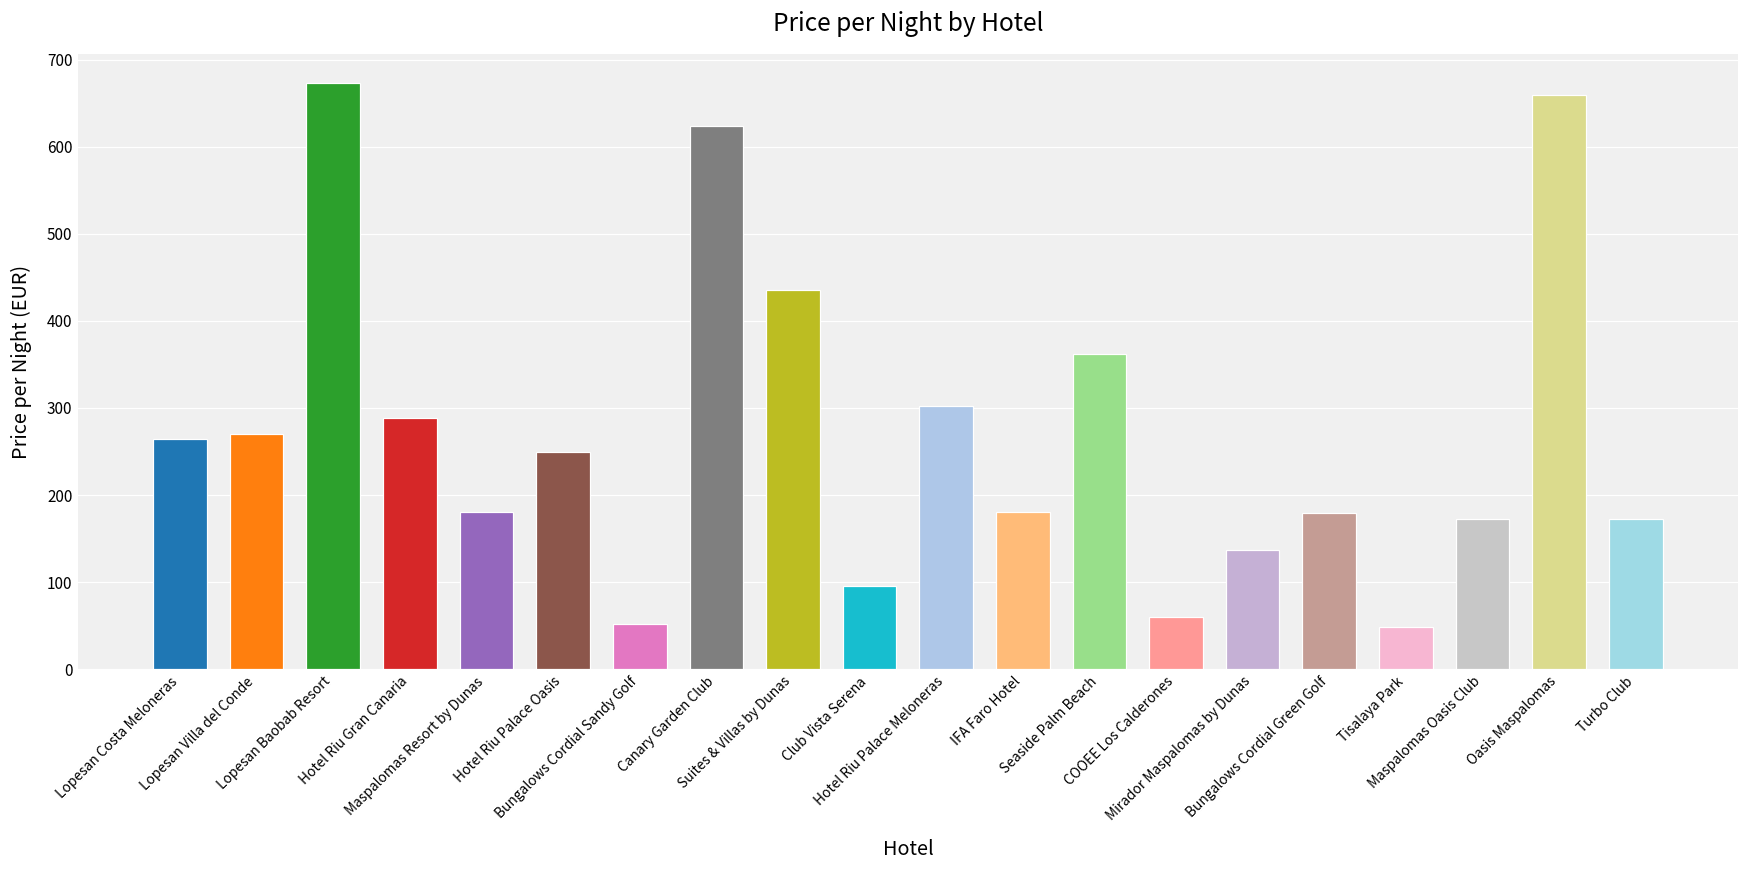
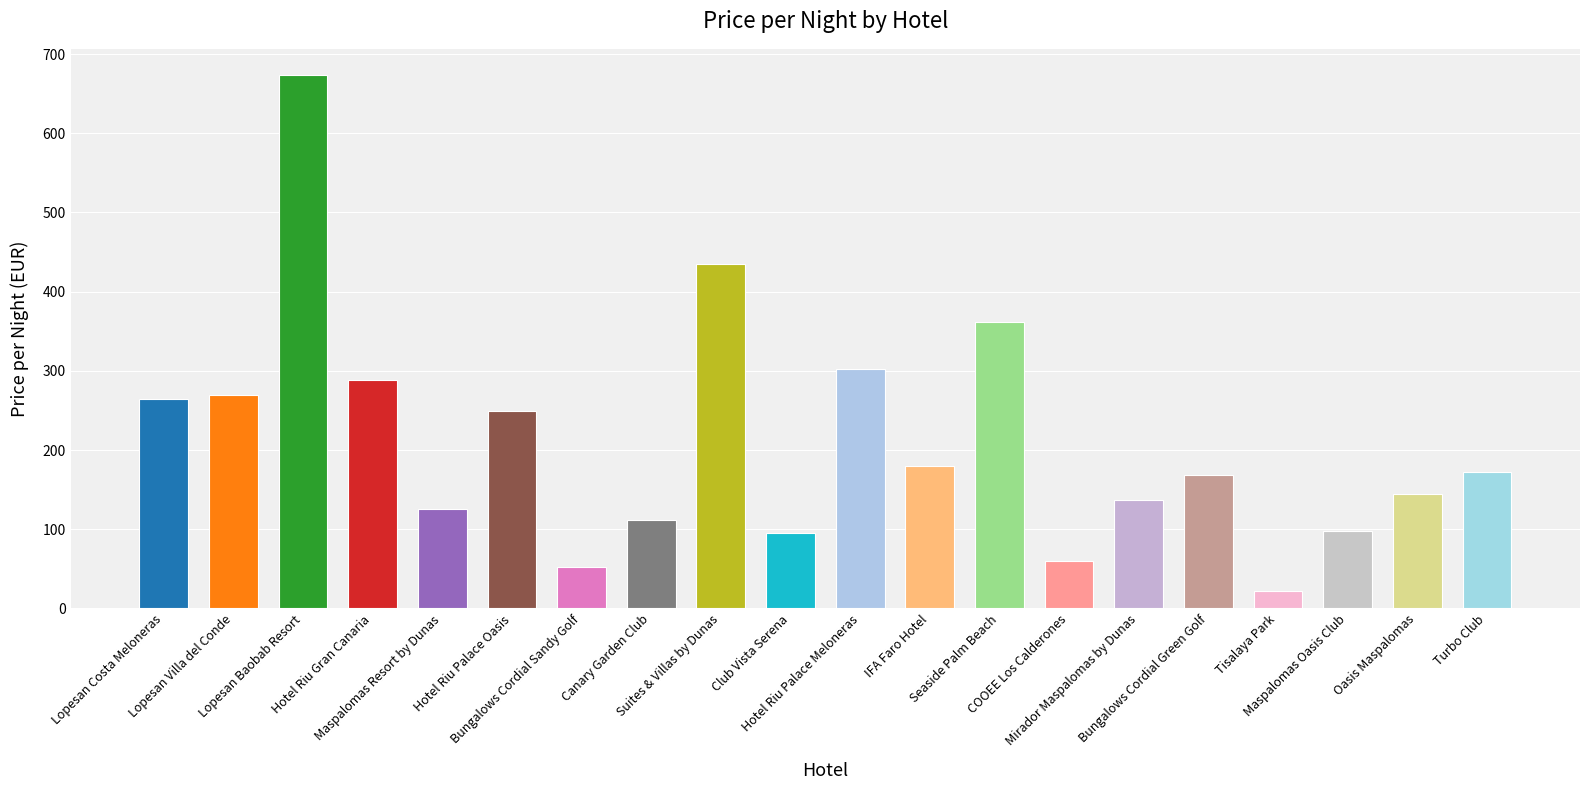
Maspalomas Resort by Dunas: 180 -> 130
Canary Garden Club: 620 -> 110
Bungalows Cordial Green Golf: 180 -> 170
Tisalaya Park: 50 -> 20
Maspalomas Oasis Club: 170 -> 100
Oasis Maspalomas: 660 -> 140
